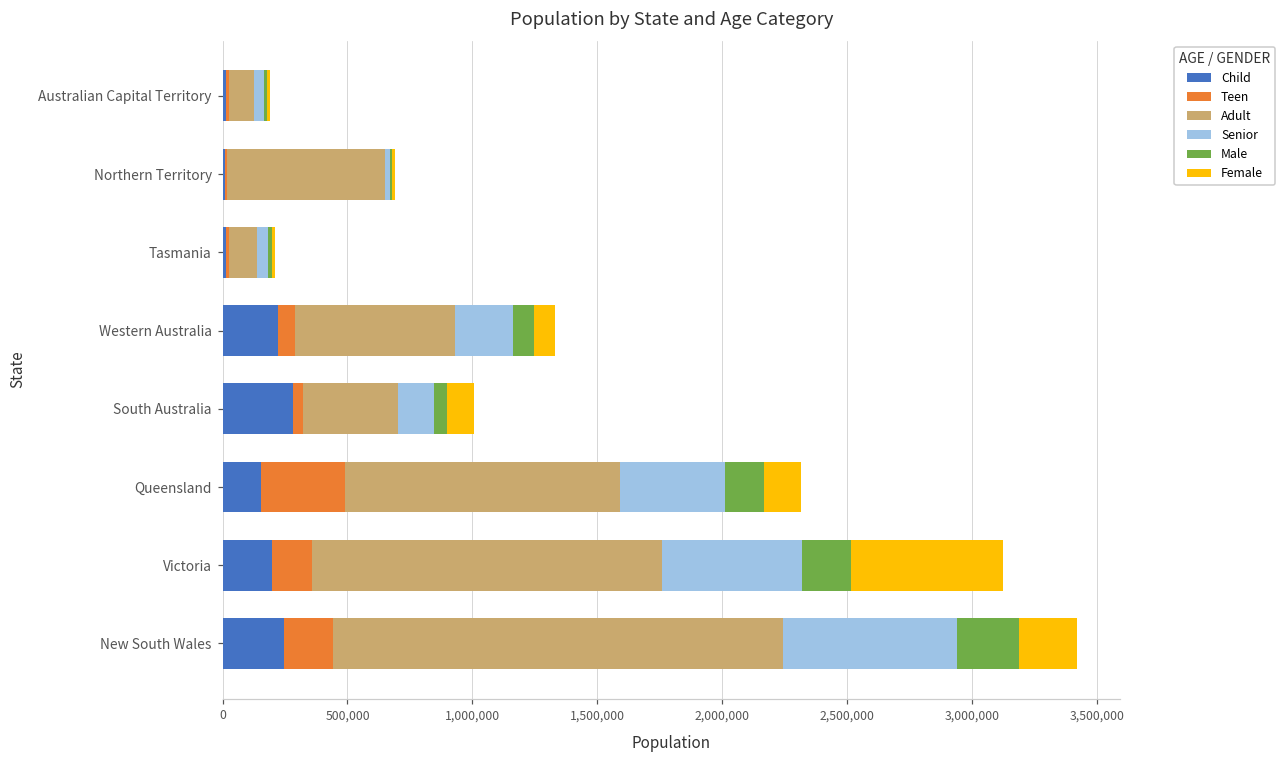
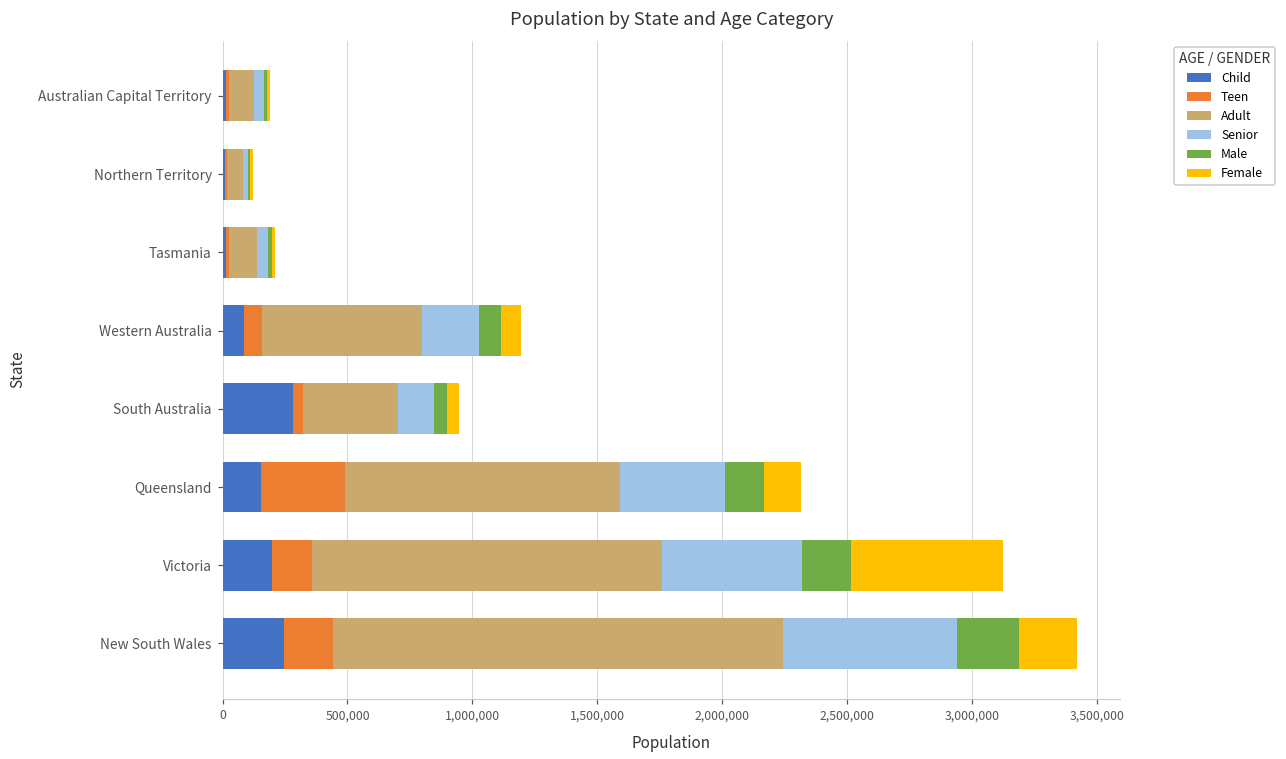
Adult, Northern Territory: 630,000 -> 70,000
Child, Western Australia: 220,000 -> 90,000
Female, South Australia: 110,000 -> 50,000
